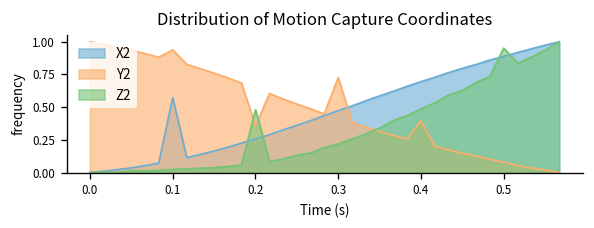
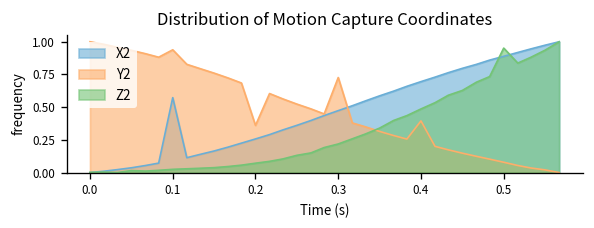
Z2, 0.2: 0.48 -> 0.07
